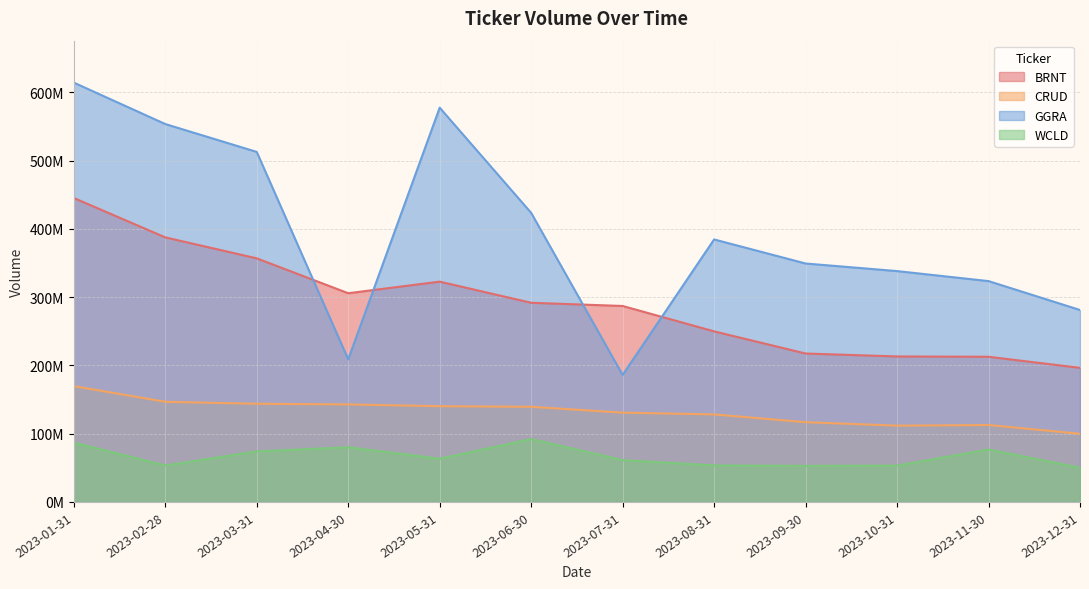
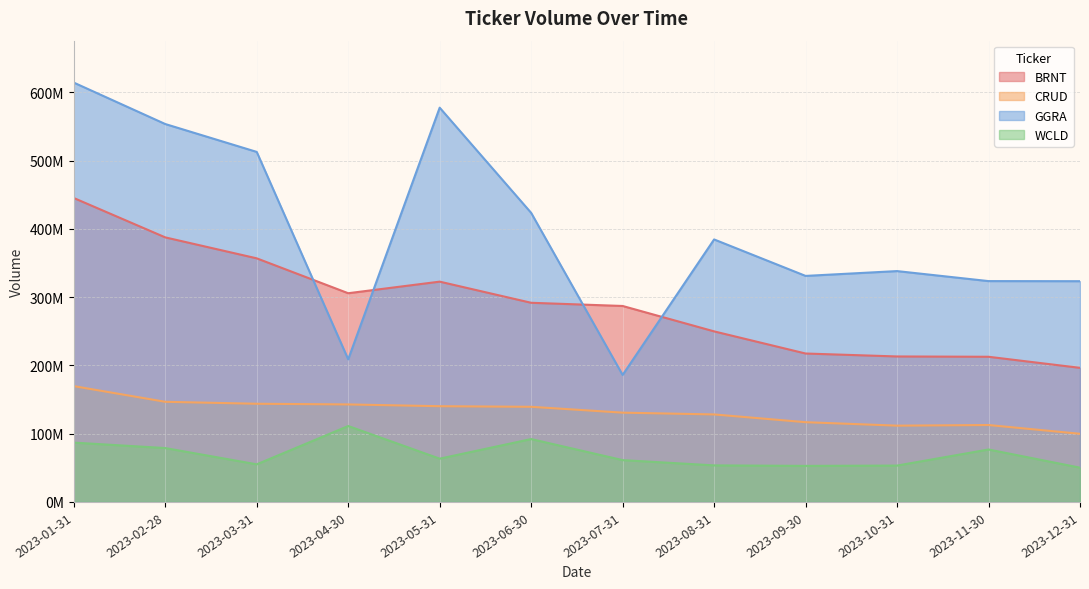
WCLD, 2023-02-28: 50000000 -> 80000000
WCLD, 2023-03-31: 70000000 -> 60000000
WCLD, 2023-04-30: 80000000 -> 110000000
GGRA, 2023-09-30: 350000000 -> 330000000
GGRA, 2023-12-31: 280000000 -> 320000000
